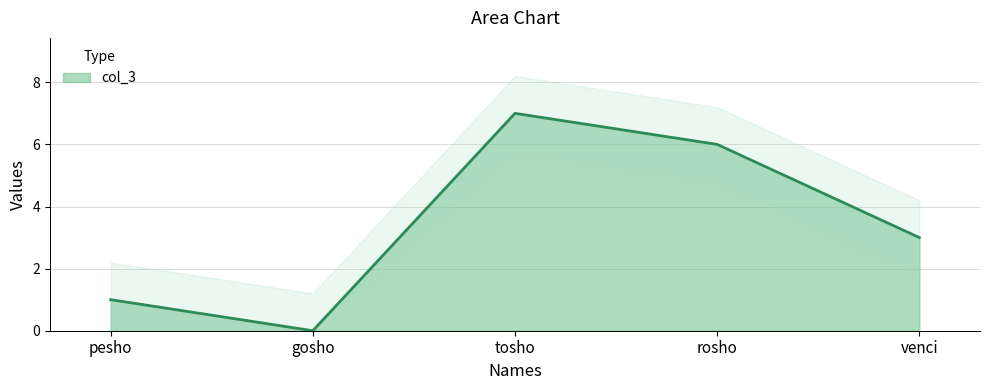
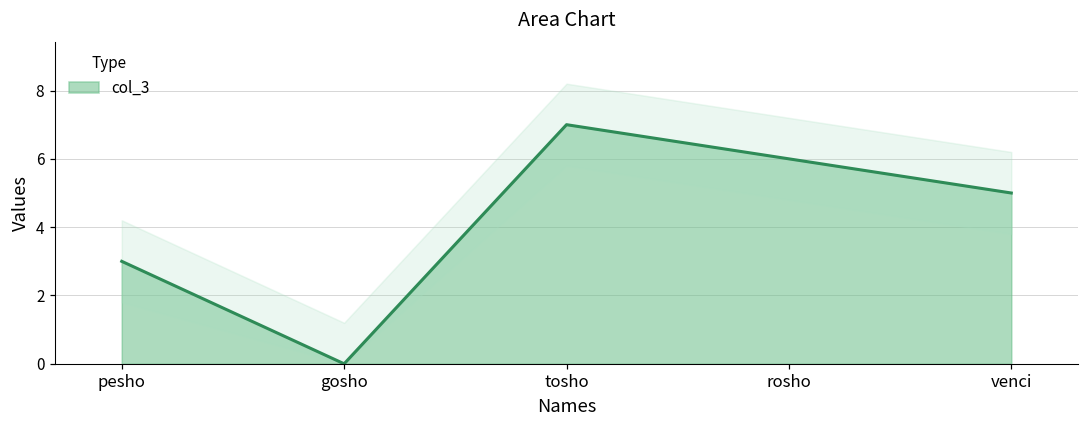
col_3, pesho: 1 -> 3
col_3, venci: 3 -> 5
